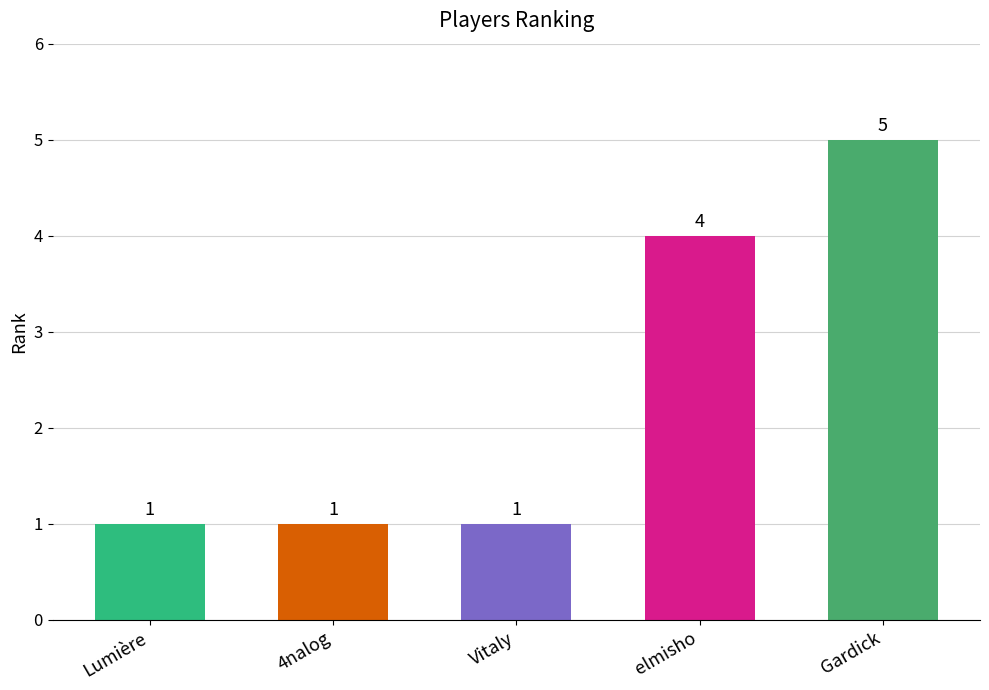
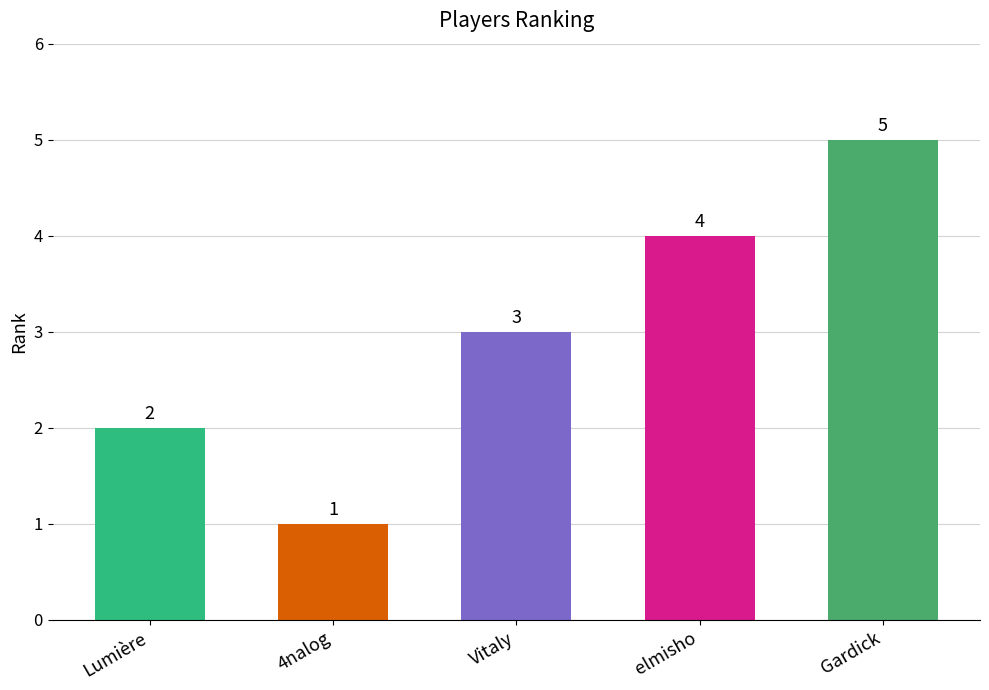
Lumière: 1 -> 2
Vitaly: 1 -> 3
